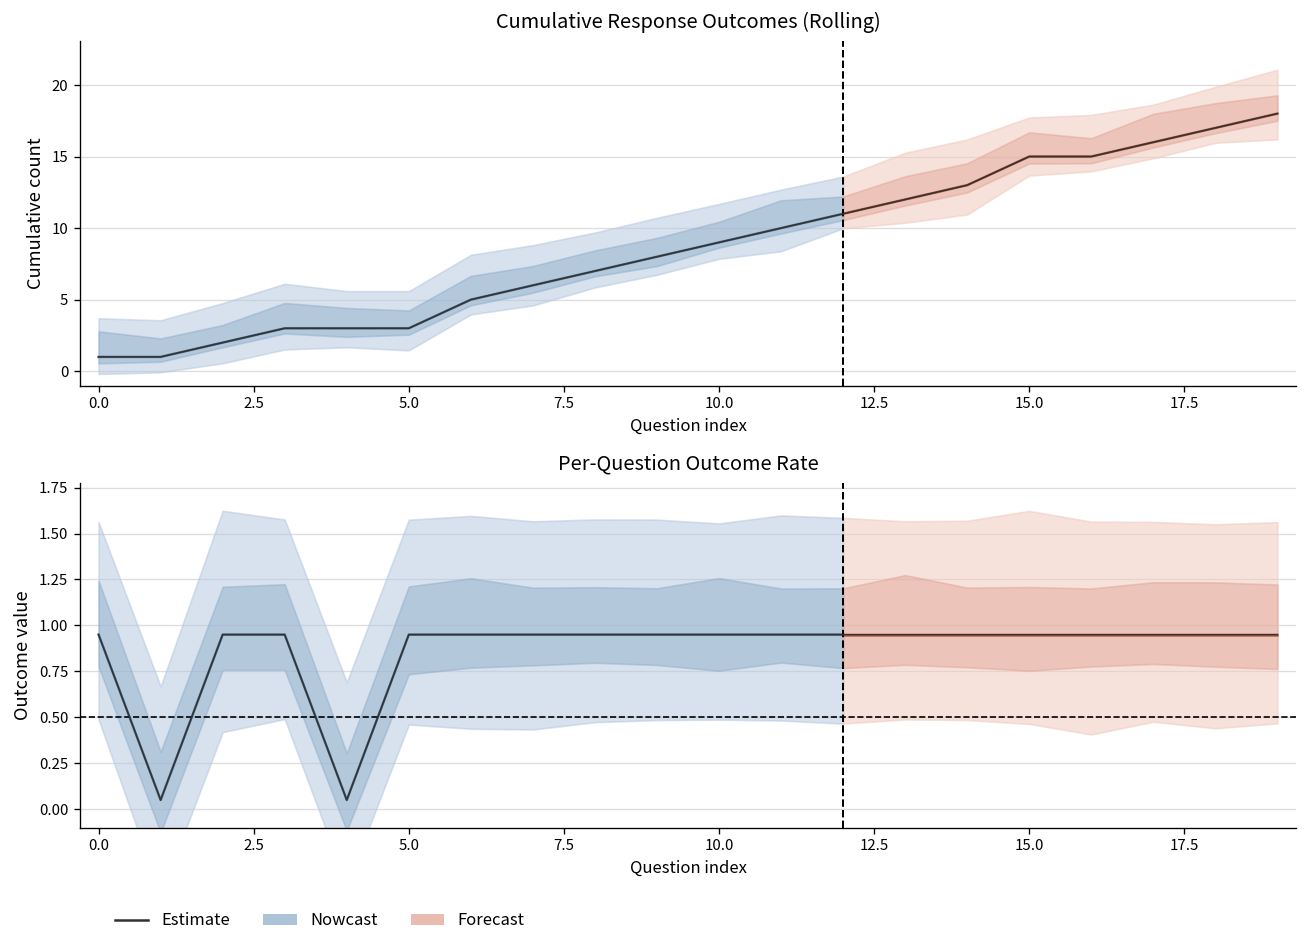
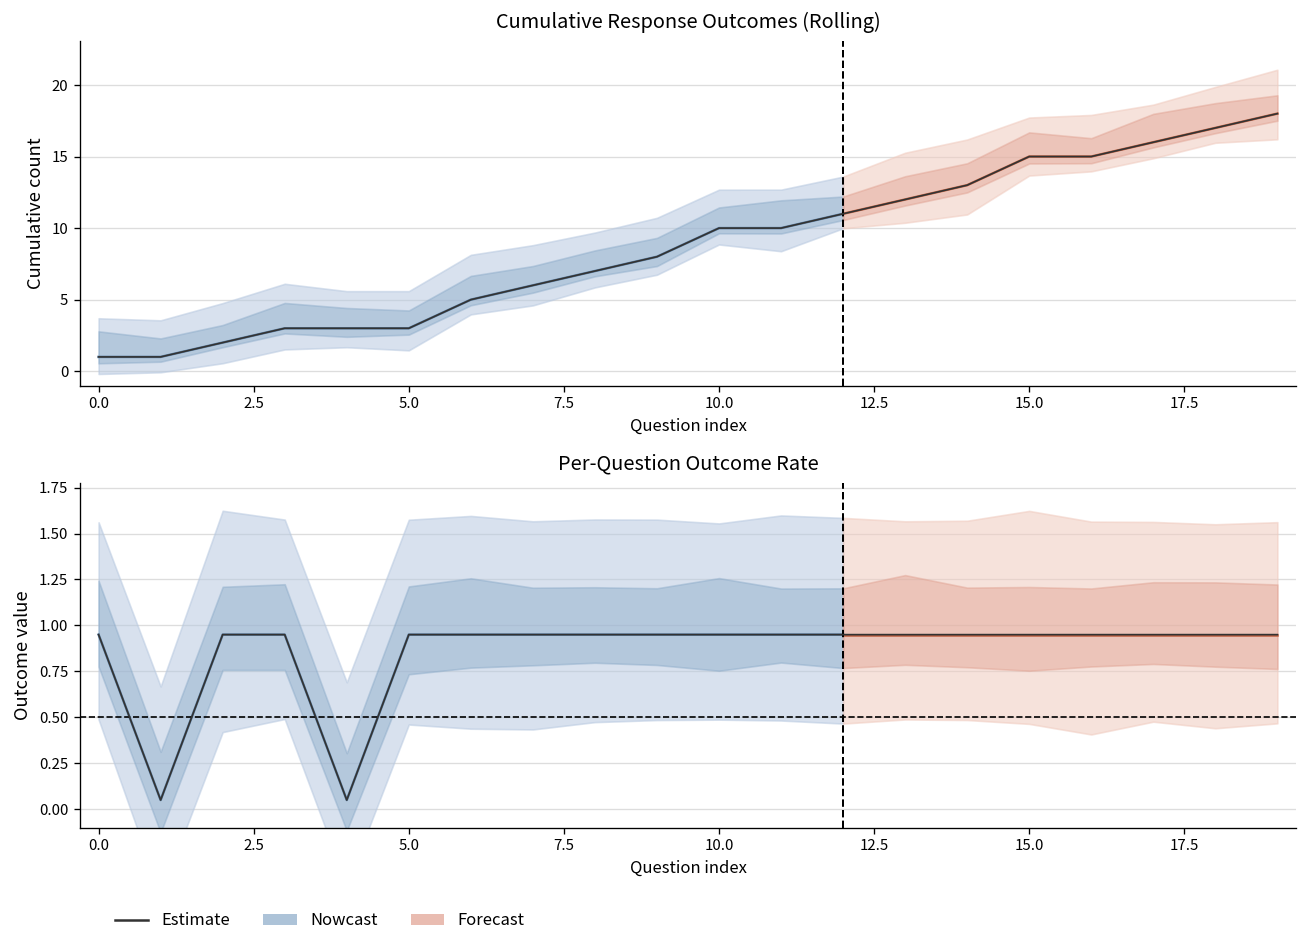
Cumulative Response Outcomes (Rolling), Estimate, 10.0: 9 -> 10
